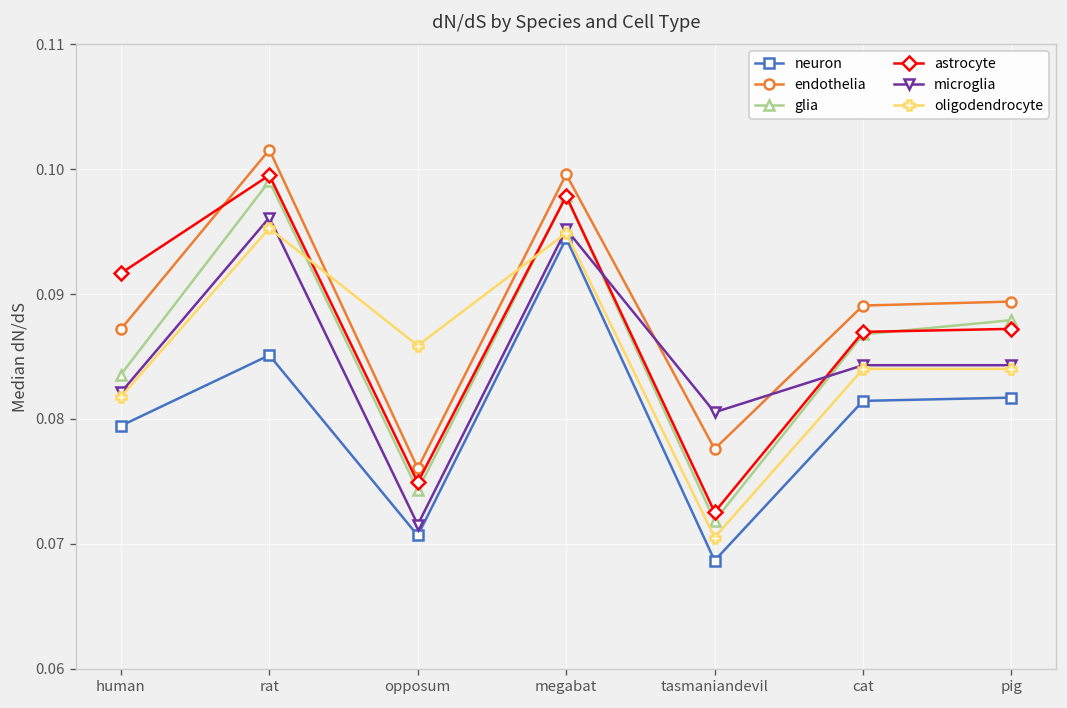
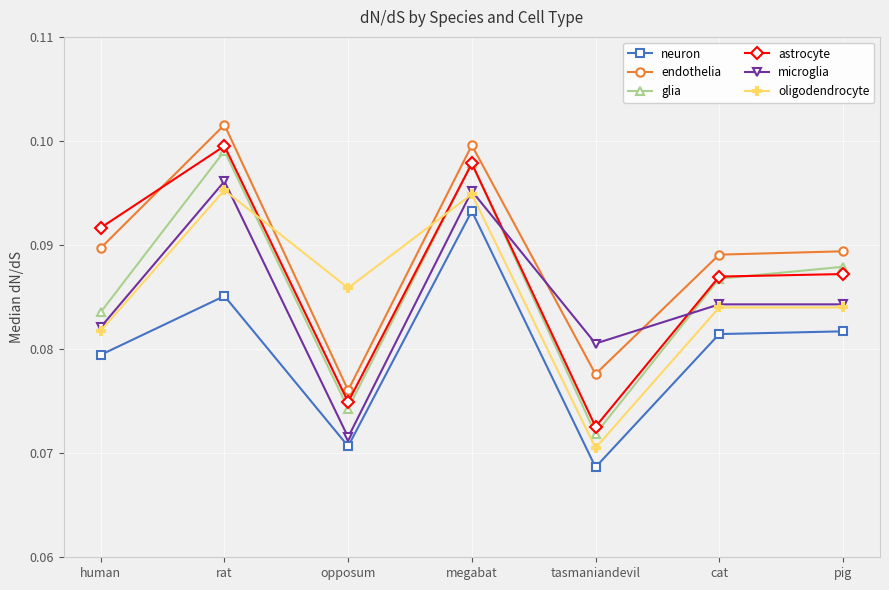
endothelia, human: 0.0872 -> 0.0897
neuron, megabat: 0.0945 -> 0.0933
